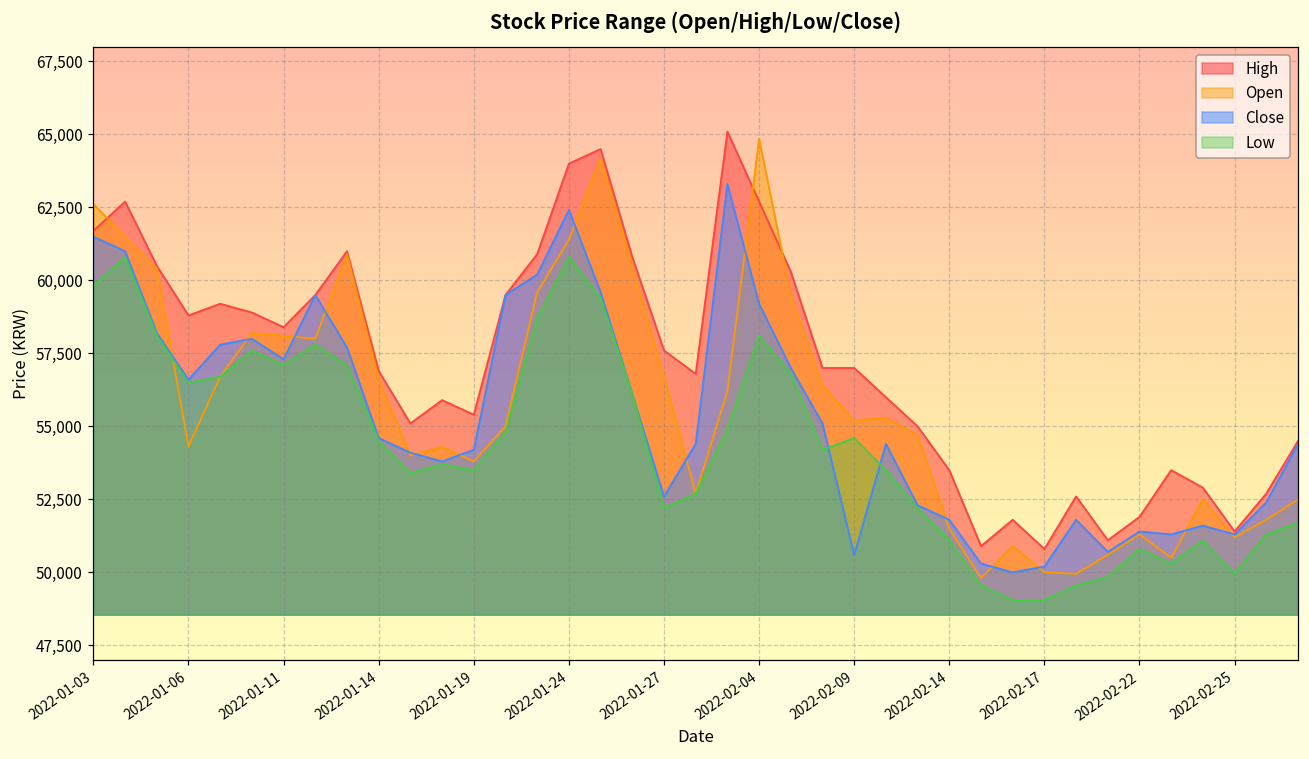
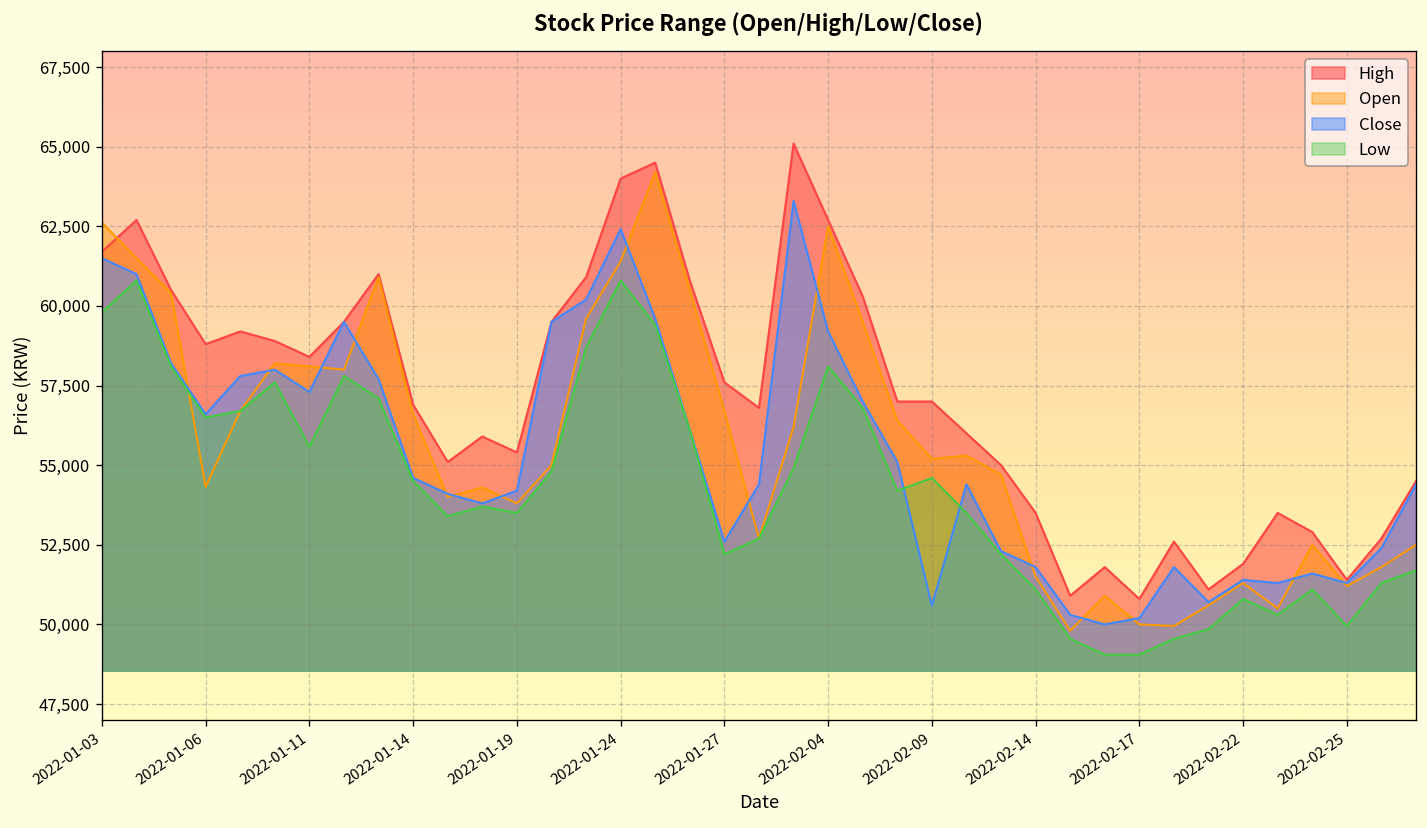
Low, 2022-01-11: 57,100 -> 55,600
Open, 2022-02-04: 64,900 -> 62,500
